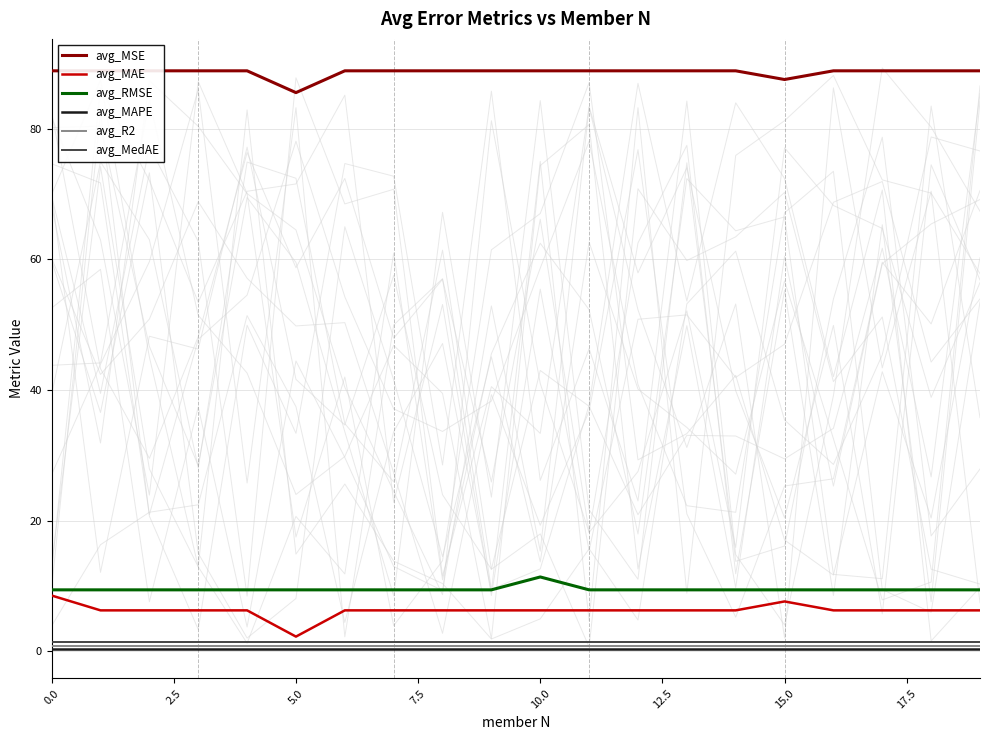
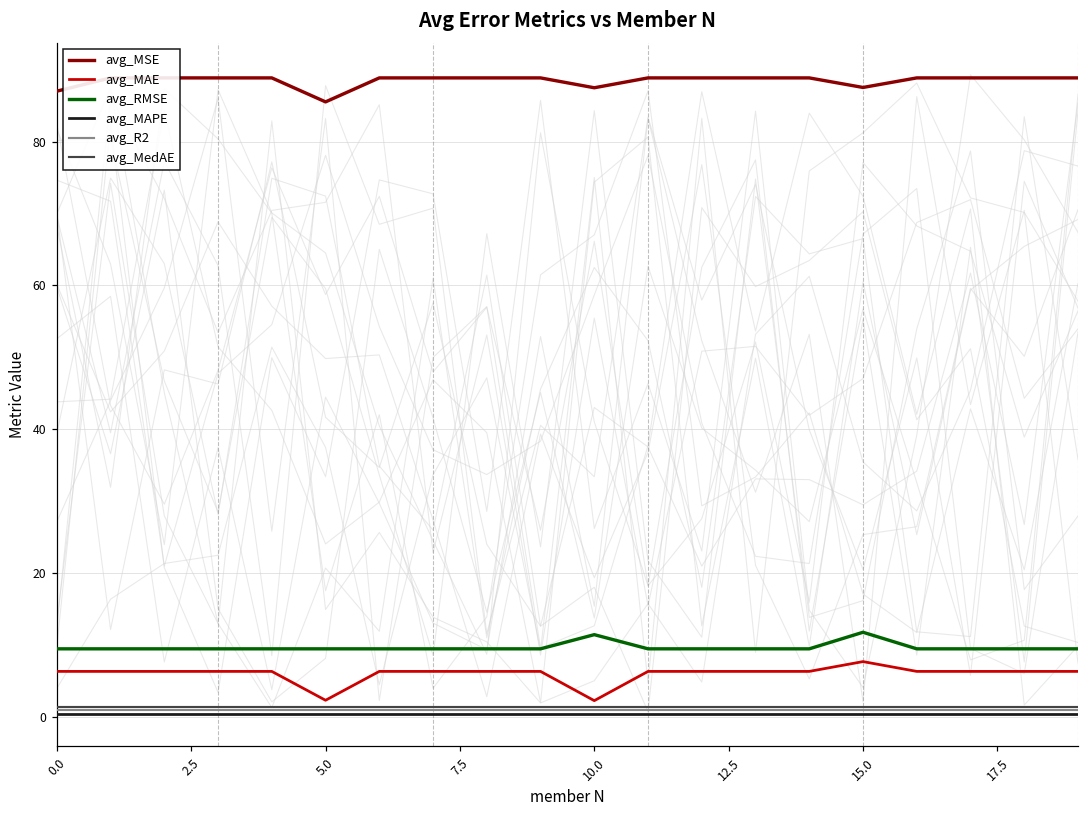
avg_MSE, 0.0: 89 -> 87
avg_MAE, 0.0: 9 -> 6
avg_MSE, 10.0: 89 -> 88
avg_MAE, 10.0: 6 -> 2
avg_RMSE, 15.0: 9 -> 12
